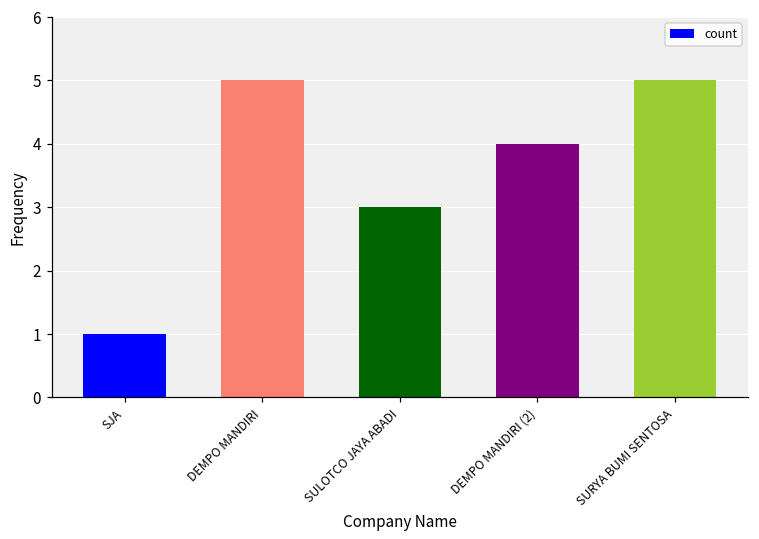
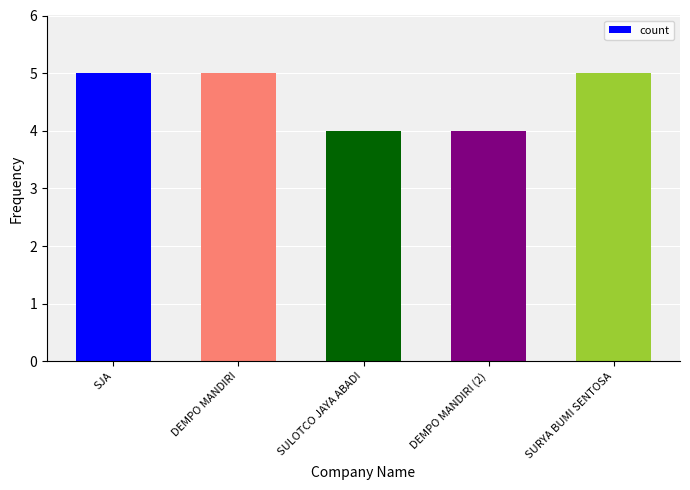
SJA: 1 -> 5
SULOTCO JAYA ABADI: 3 -> 4
